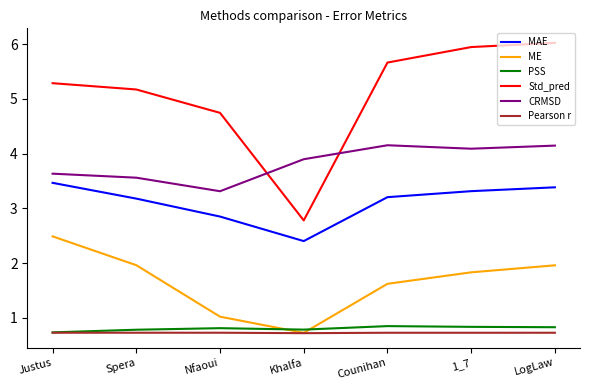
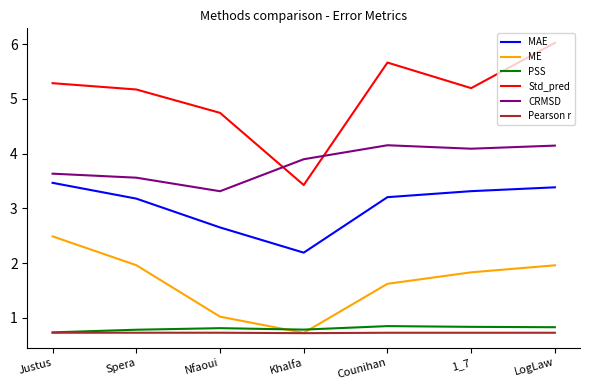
MAE, Nfaoui: 2.8 -> 2.7
MAE, Khalfa: 2.4 -> 2.2
Std_pred, Khalfa: 2.8 -> 3.4
Std_pred, 1_7: 5.9 -> 5.2
